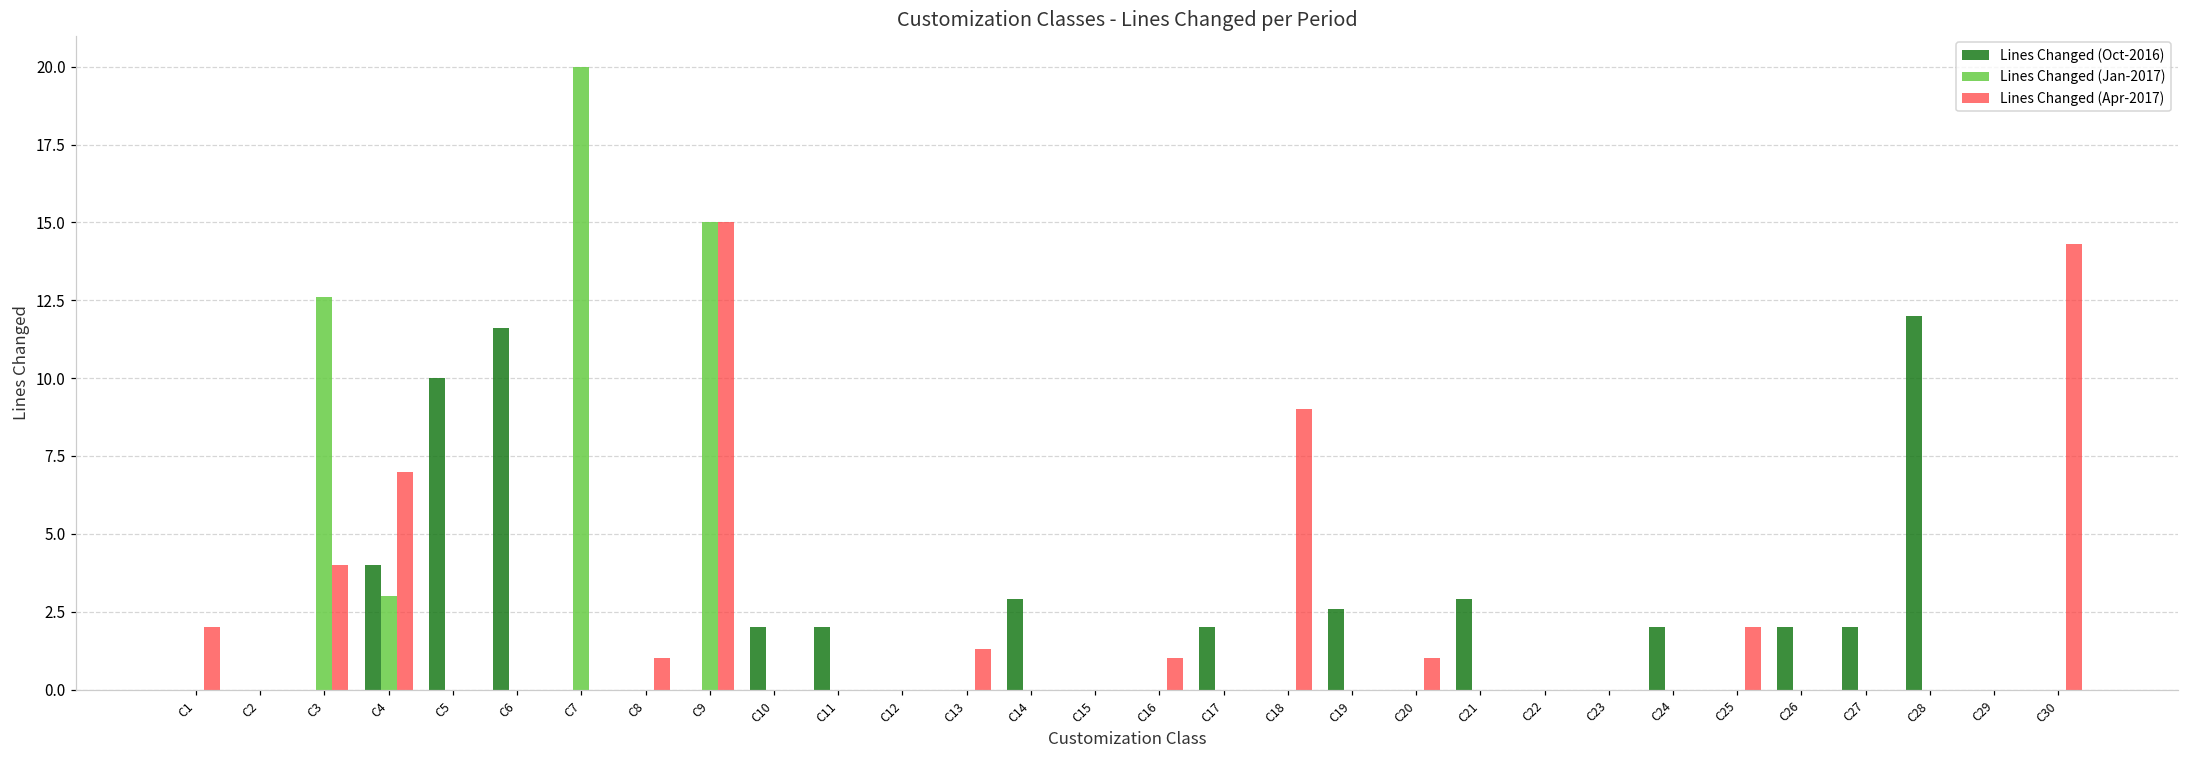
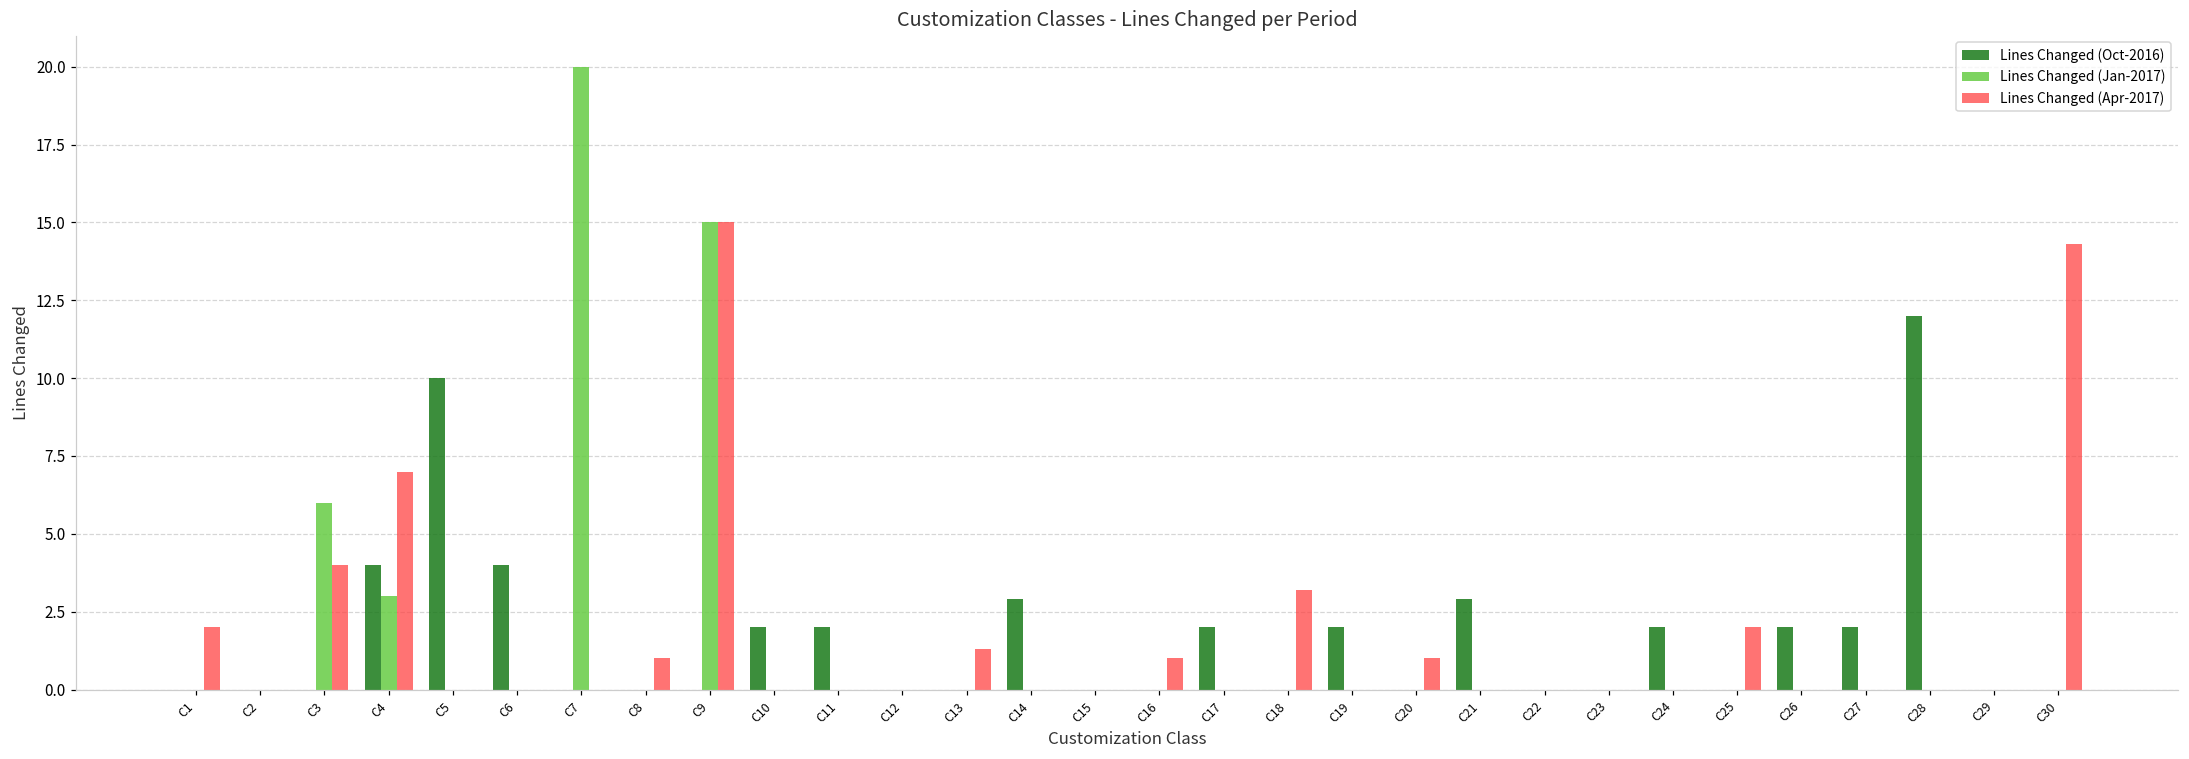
Lines Changed (Jan-2017), C3: 12.6 -> 6.0
Lines Changed (Oct-2016), C6: 11.6 -> 4.0
Lines Changed (Apr-2017), C18: 9.0 -> 3.2
Lines Changed (Oct-2016), C19: 2.6 -> 2.0
